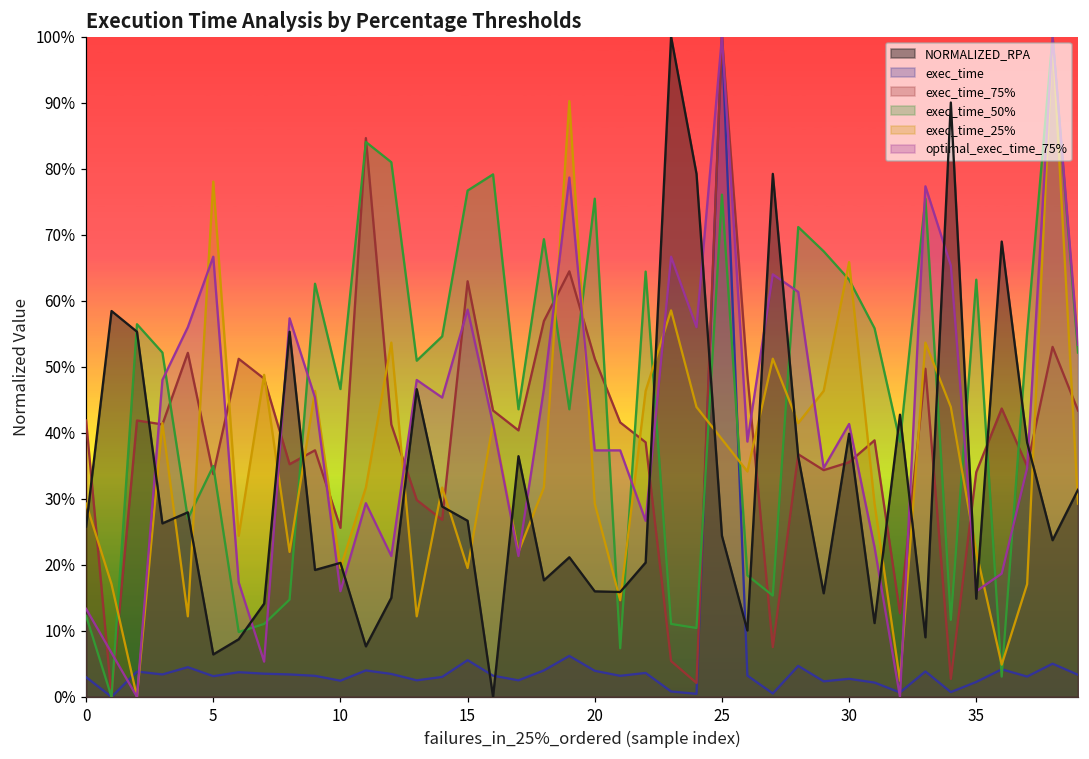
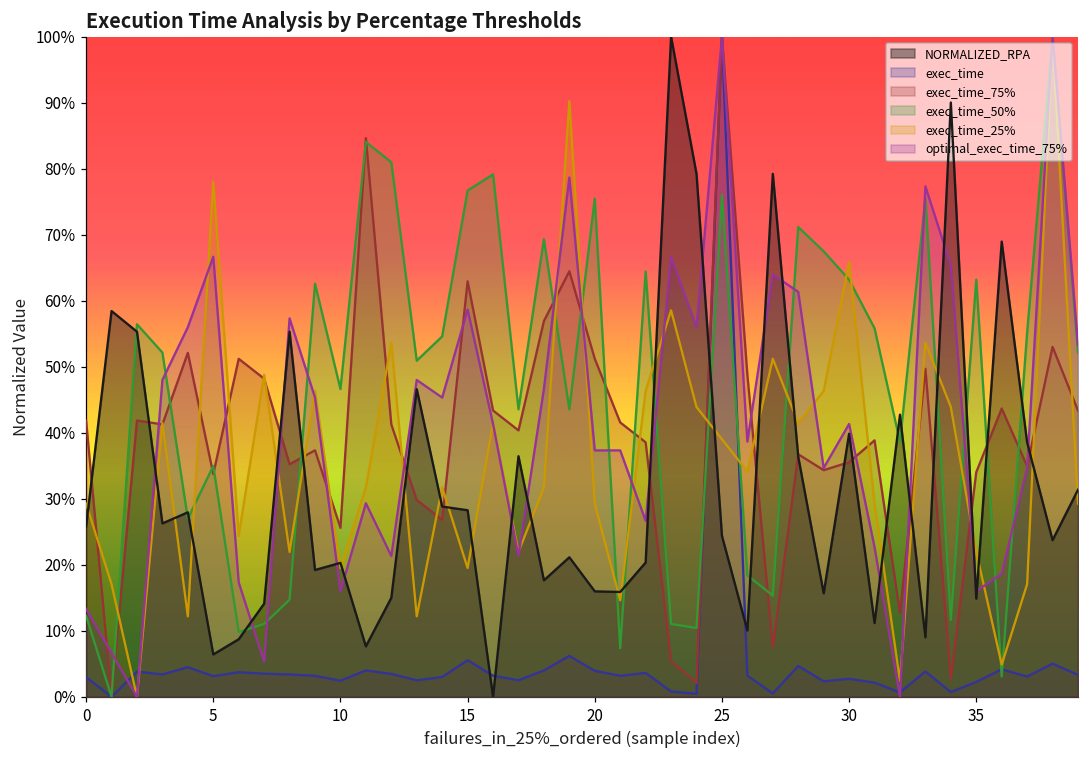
NORMALIZED_RPA, 15: 27% -> 28%
